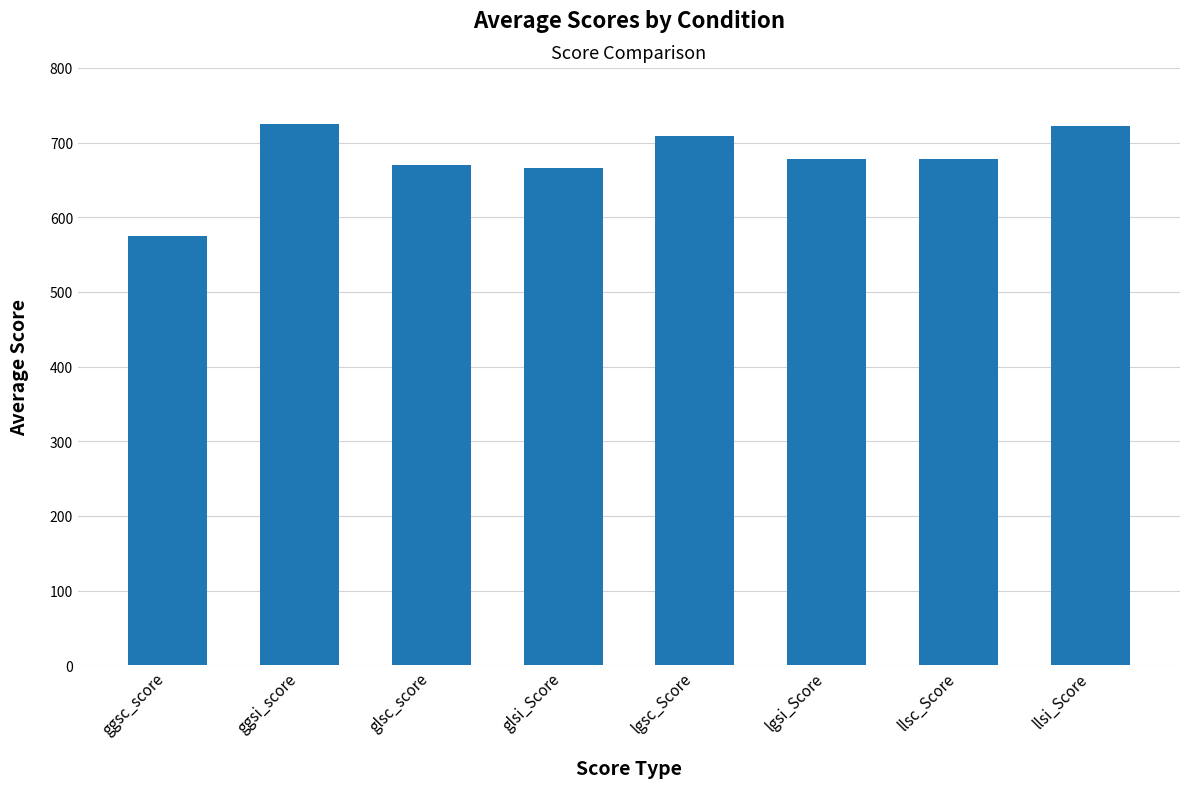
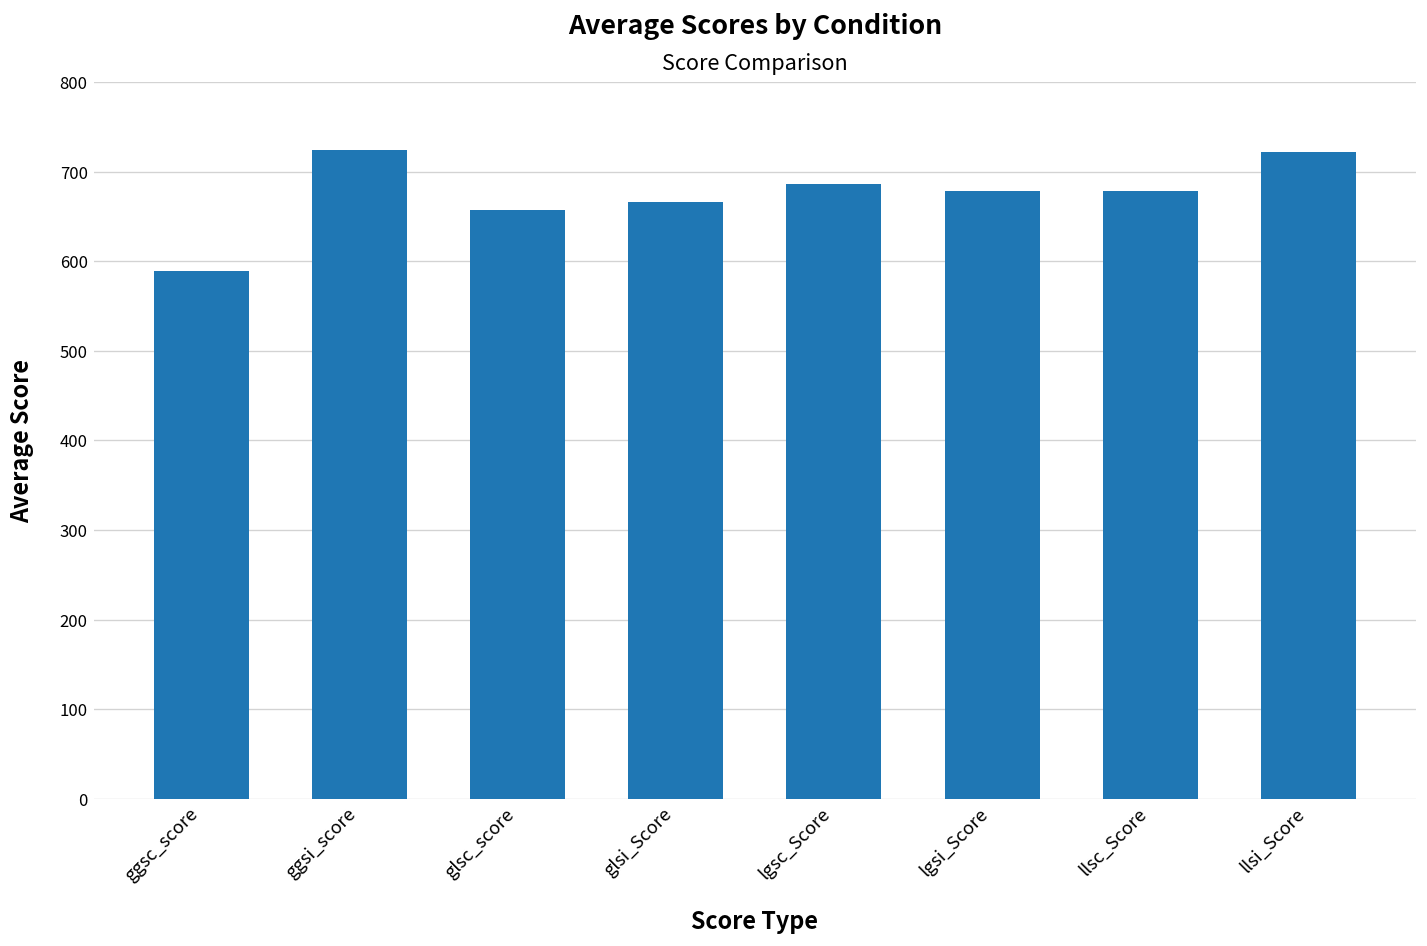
ggsc_score: 580 -> 590
glsc_score: 670 -> 660
lgsc_Score: 710 -> 690
